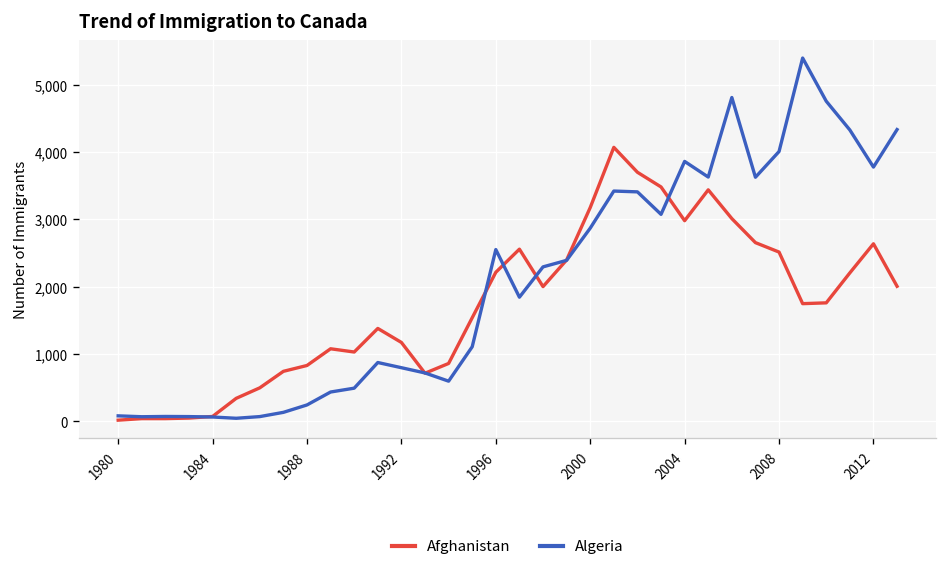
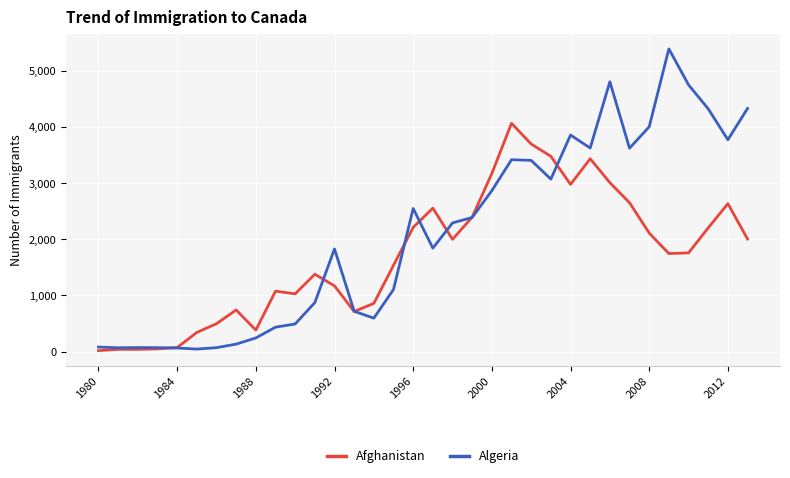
Afghanistan, 1988: 800 -> 400
Algeria, 1992: 800 -> 1,800
Afghanistan, 2008: 2,500 -> 2,100
